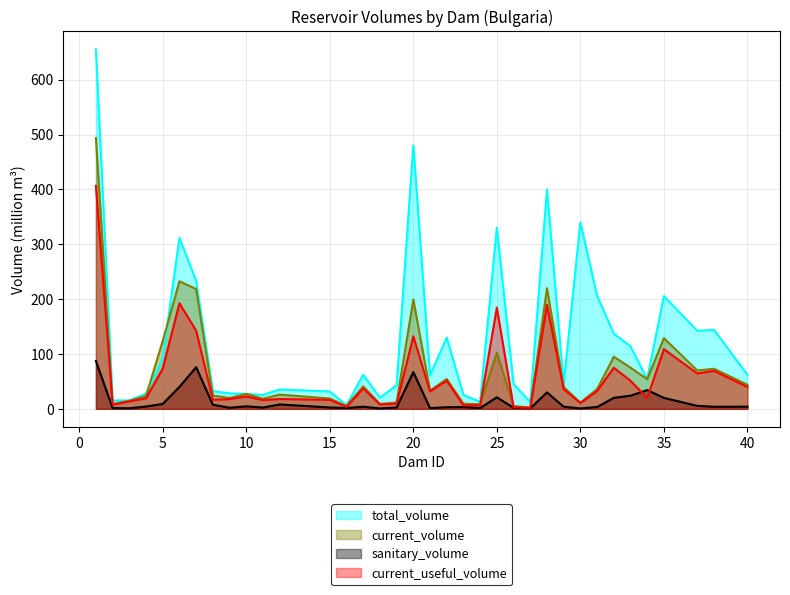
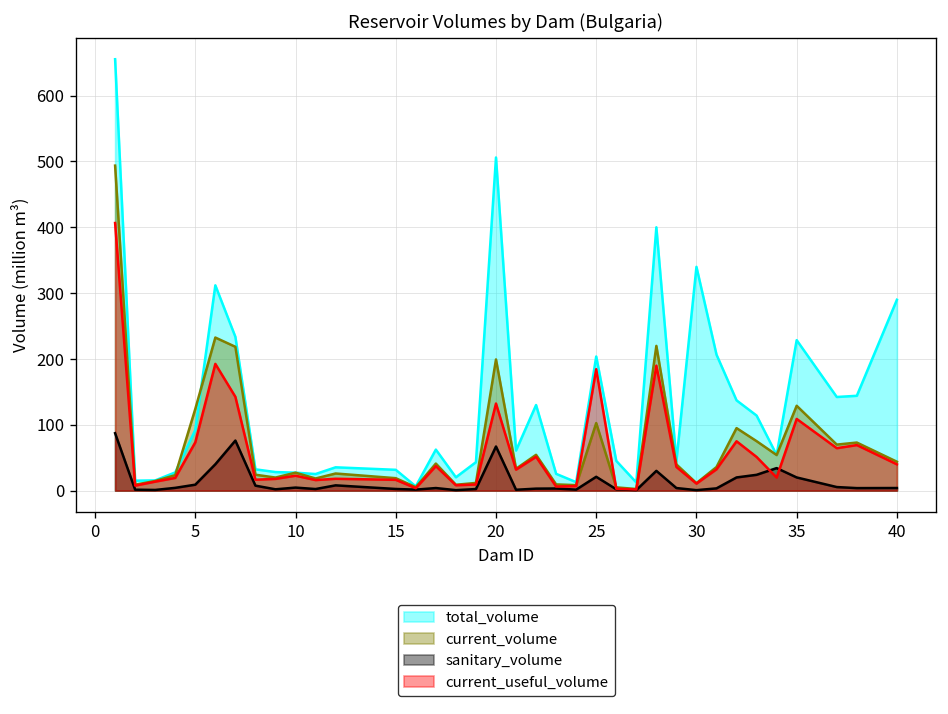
total_volume, 20: 480 -> 510
total_volume, 25: 330 -> 200
total_volume, 35: 210 -> 230
total_volume, 40: 60 -> 290
